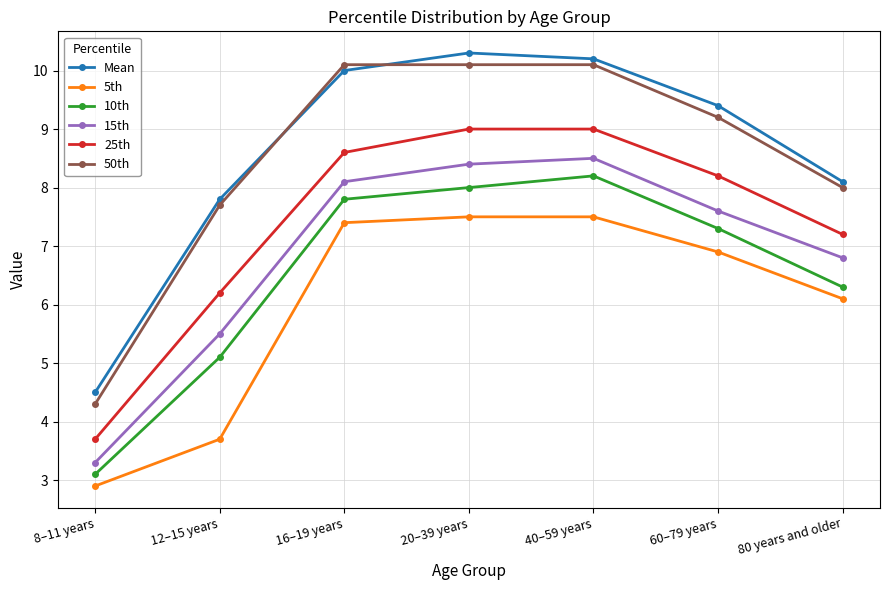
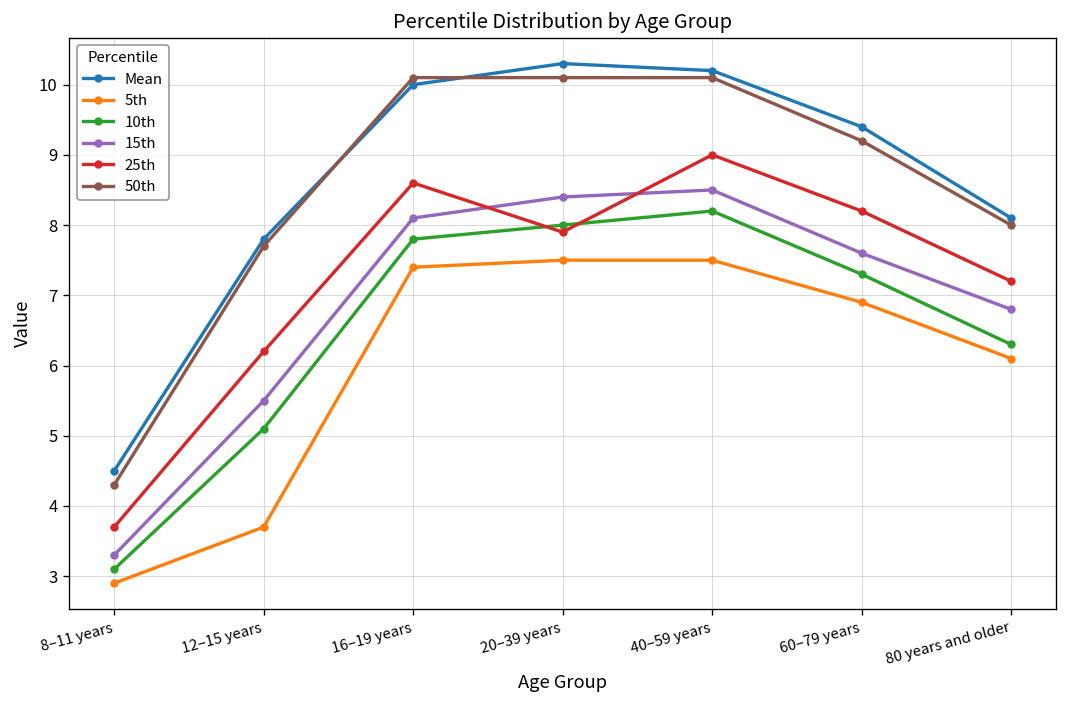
25th, 20–39 years: 9.0 -> 7.9
